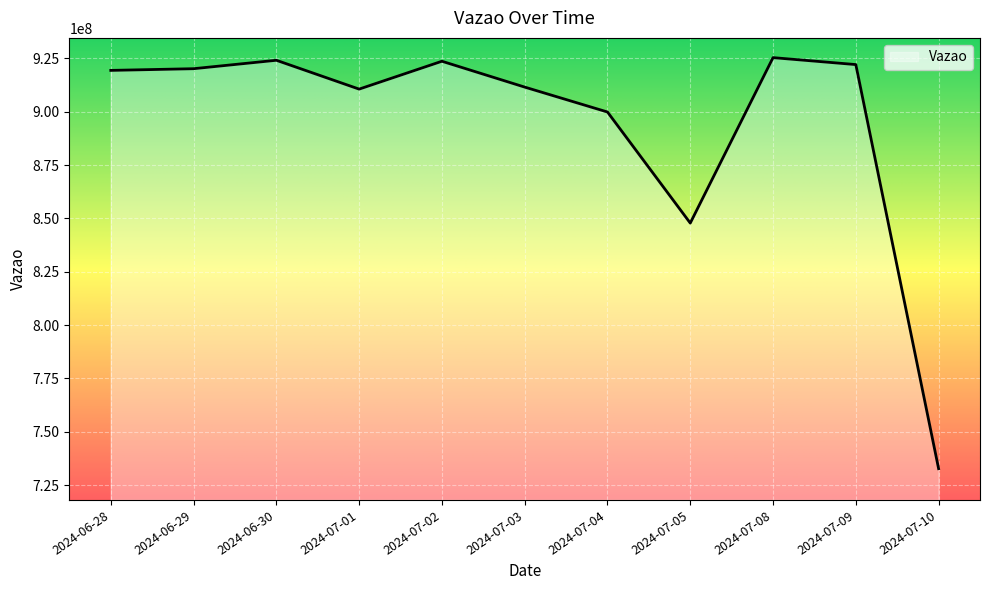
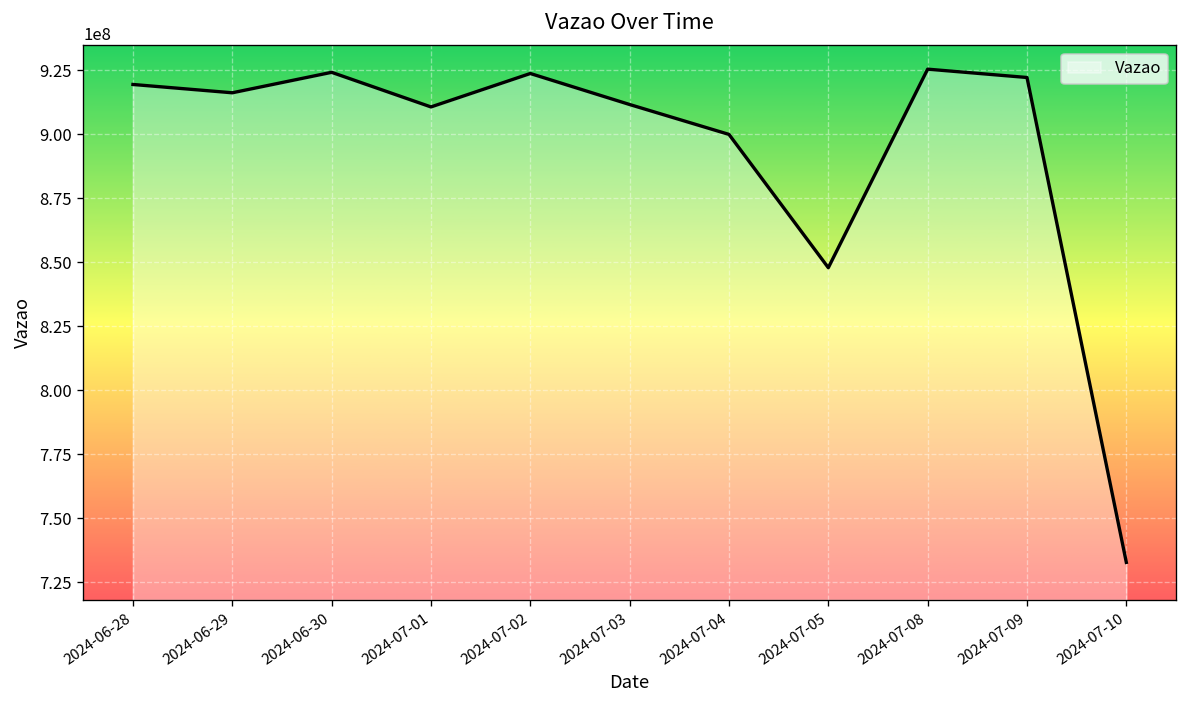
2024-06-29: 920000000 -> 916000000
